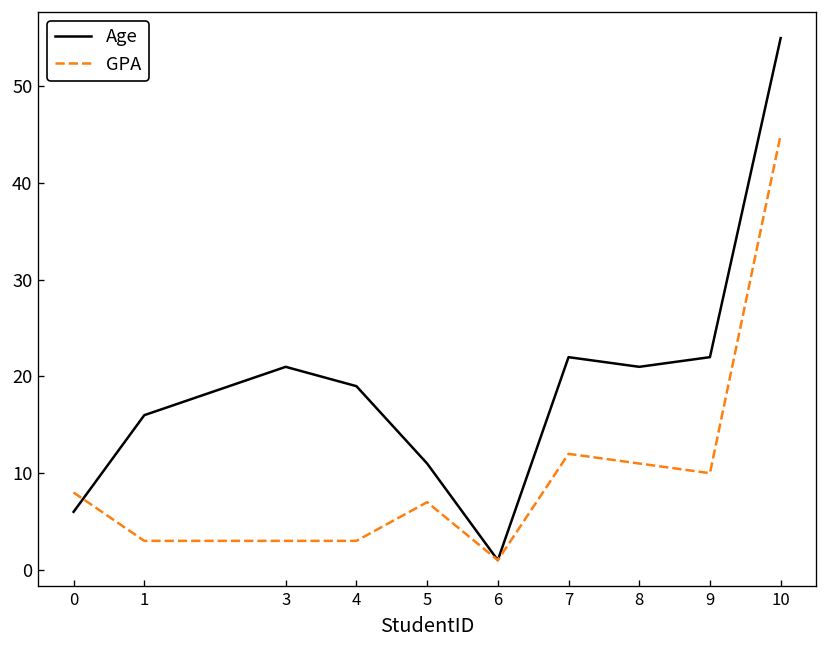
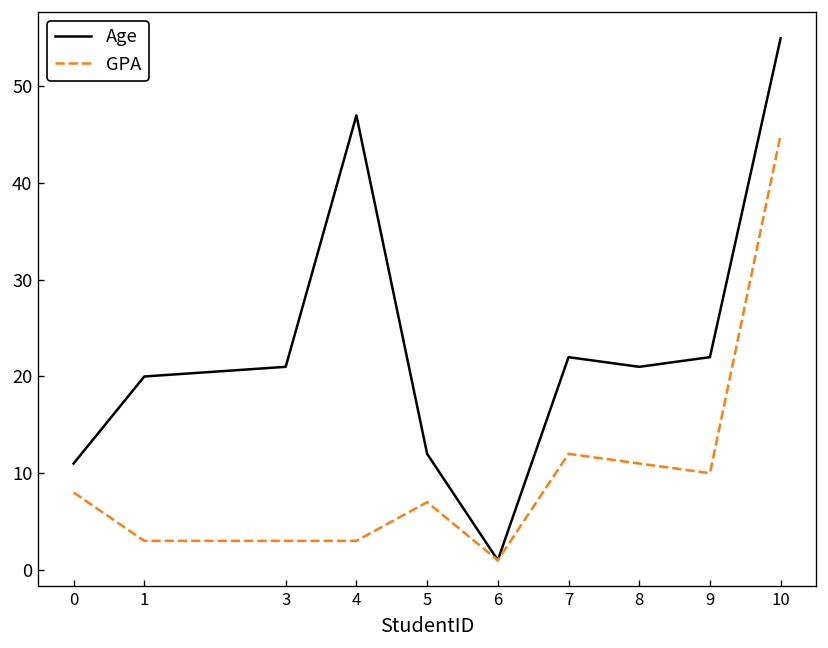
Age, 0: 6 -> 11
Age, 1: 16 -> 20
Age, 4: 19 -> 47
Age, 5: 11 -> 12
